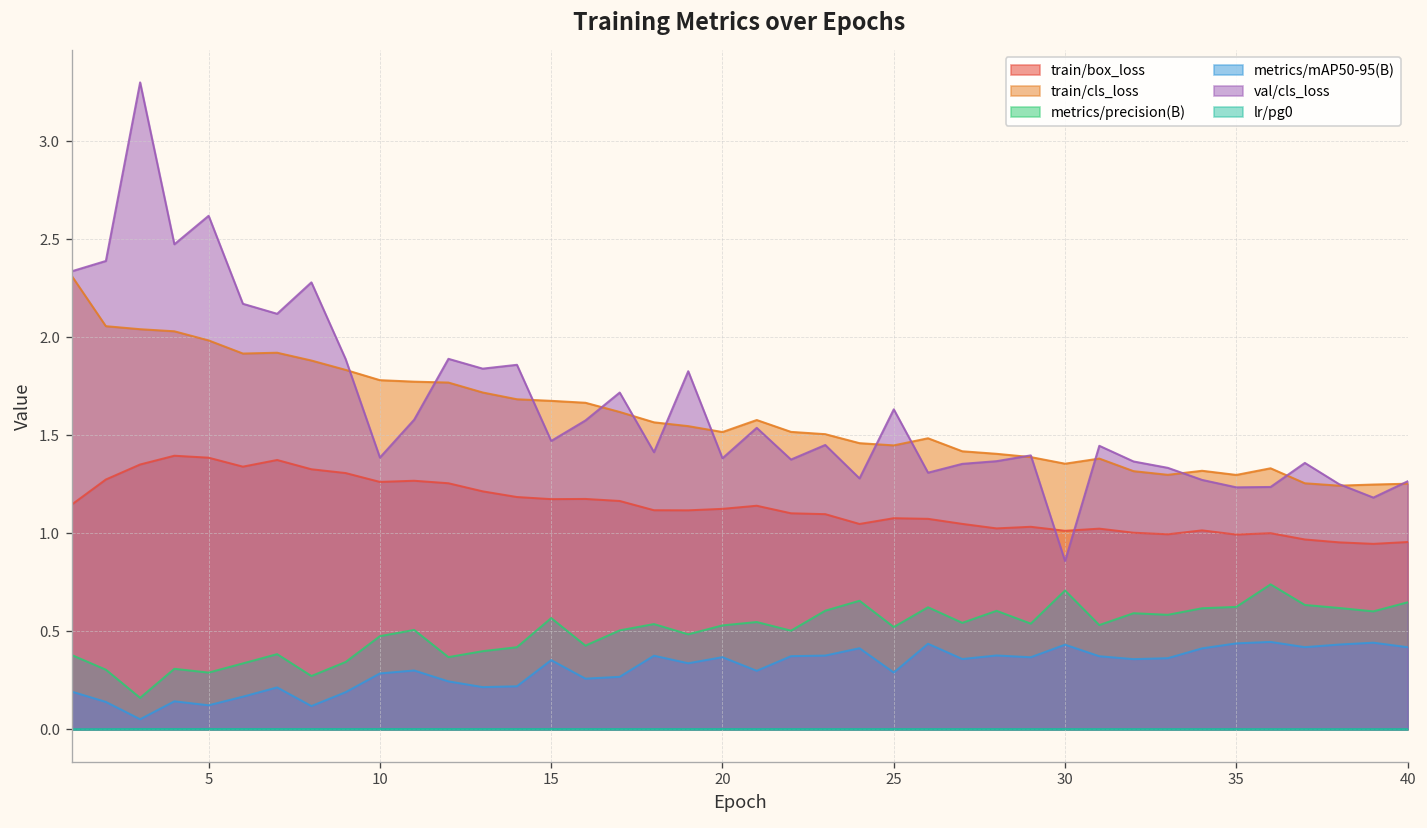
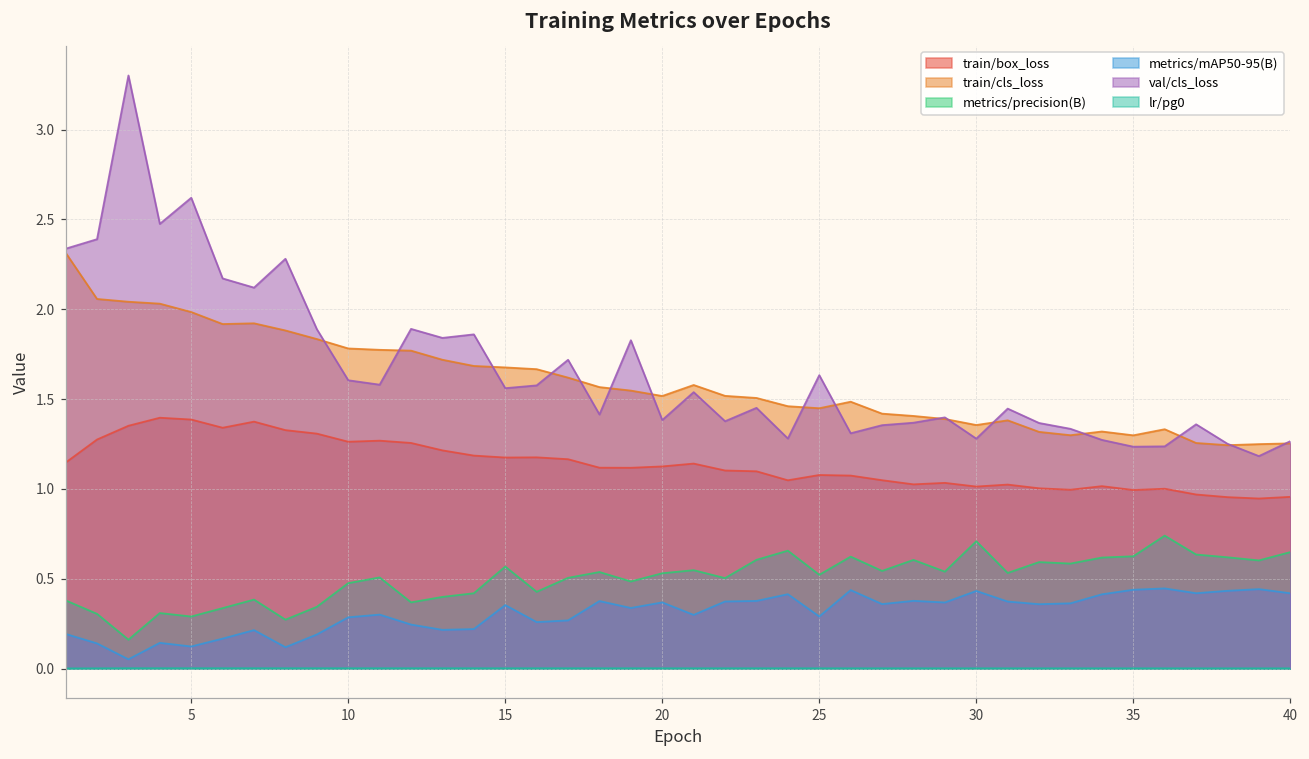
val/cls_loss, 10: 1.39 -> 1.60
val/cls_loss, 15: 1.47 -> 1.56
val/cls_loss, 30: 0.86 -> 1.28
